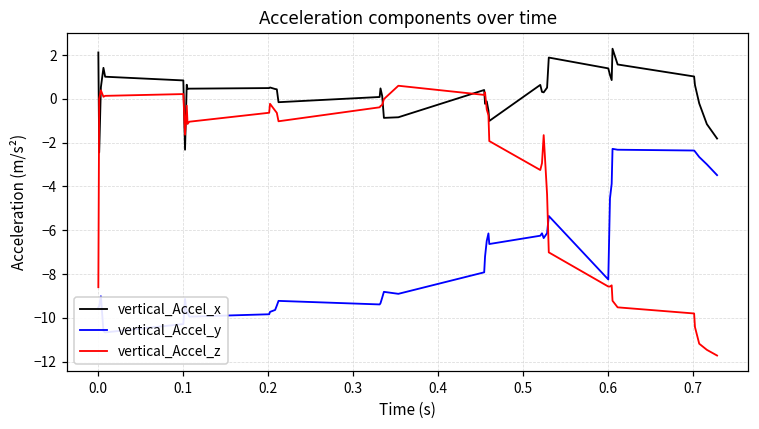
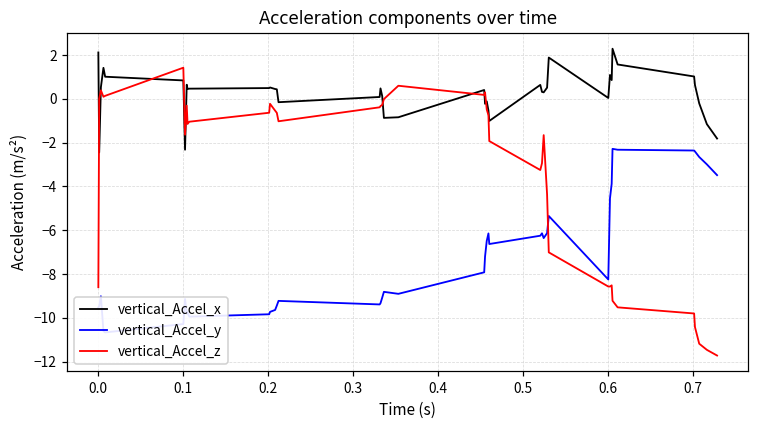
vertical_Accel_z, 0.1: 0.2 -> 1.4
vertical_Accel_x, 0.6: 1.4 -> 0.0
